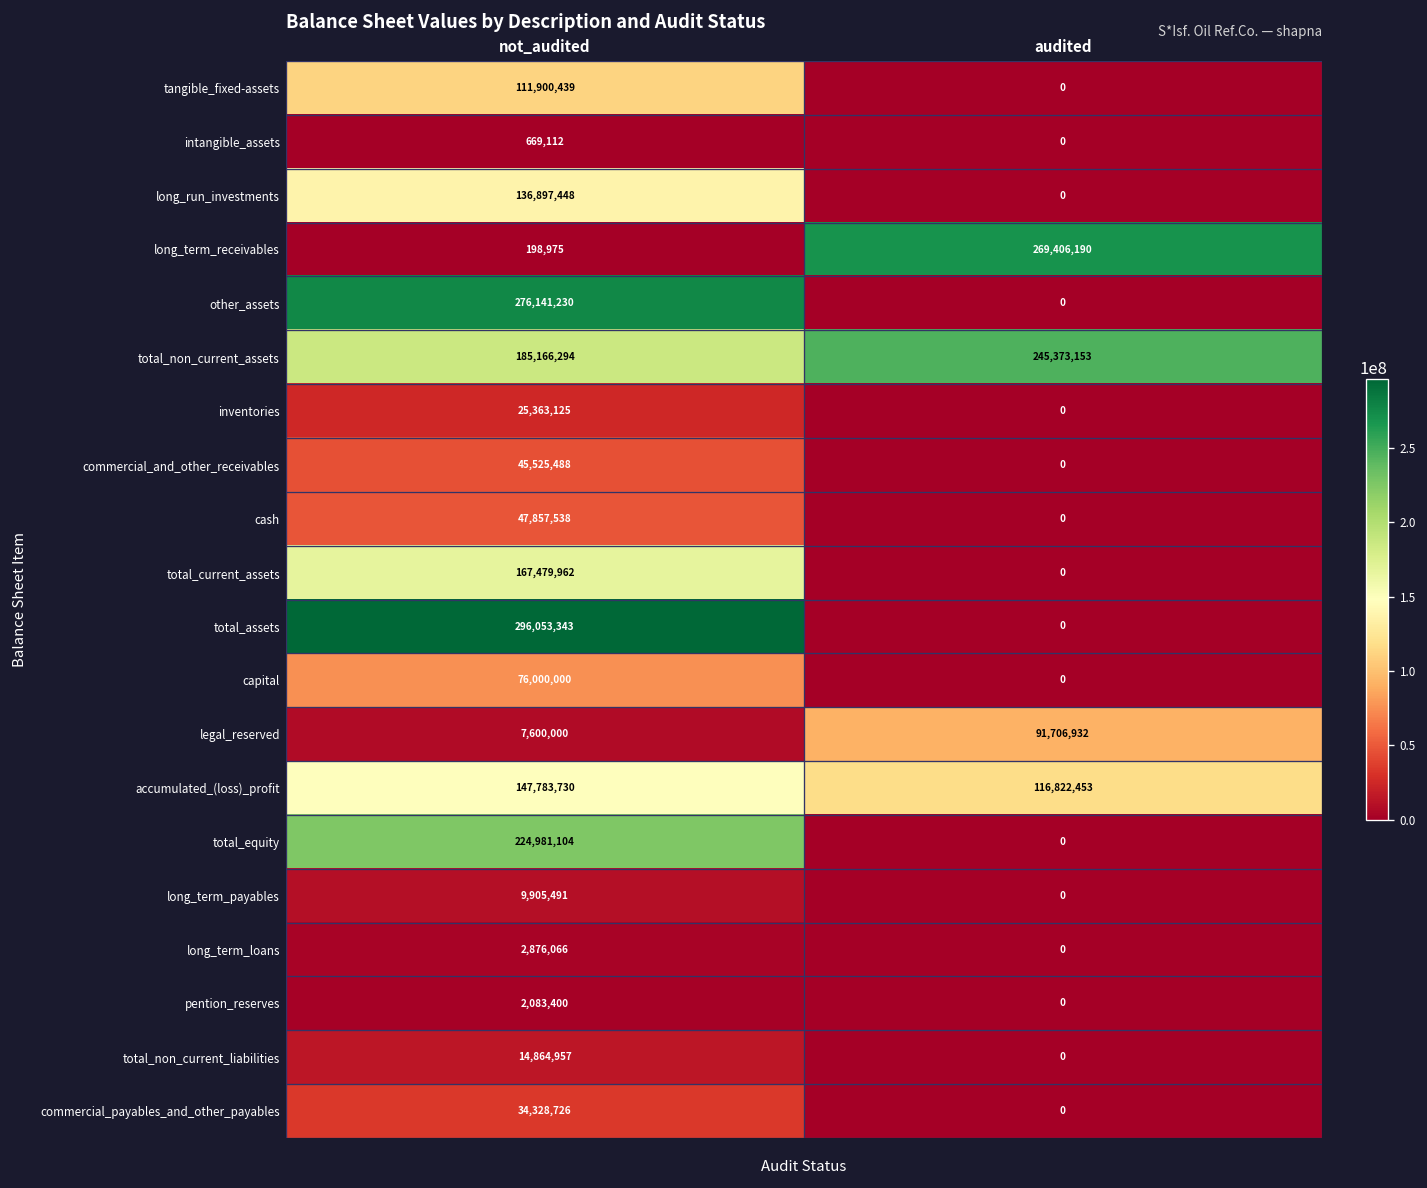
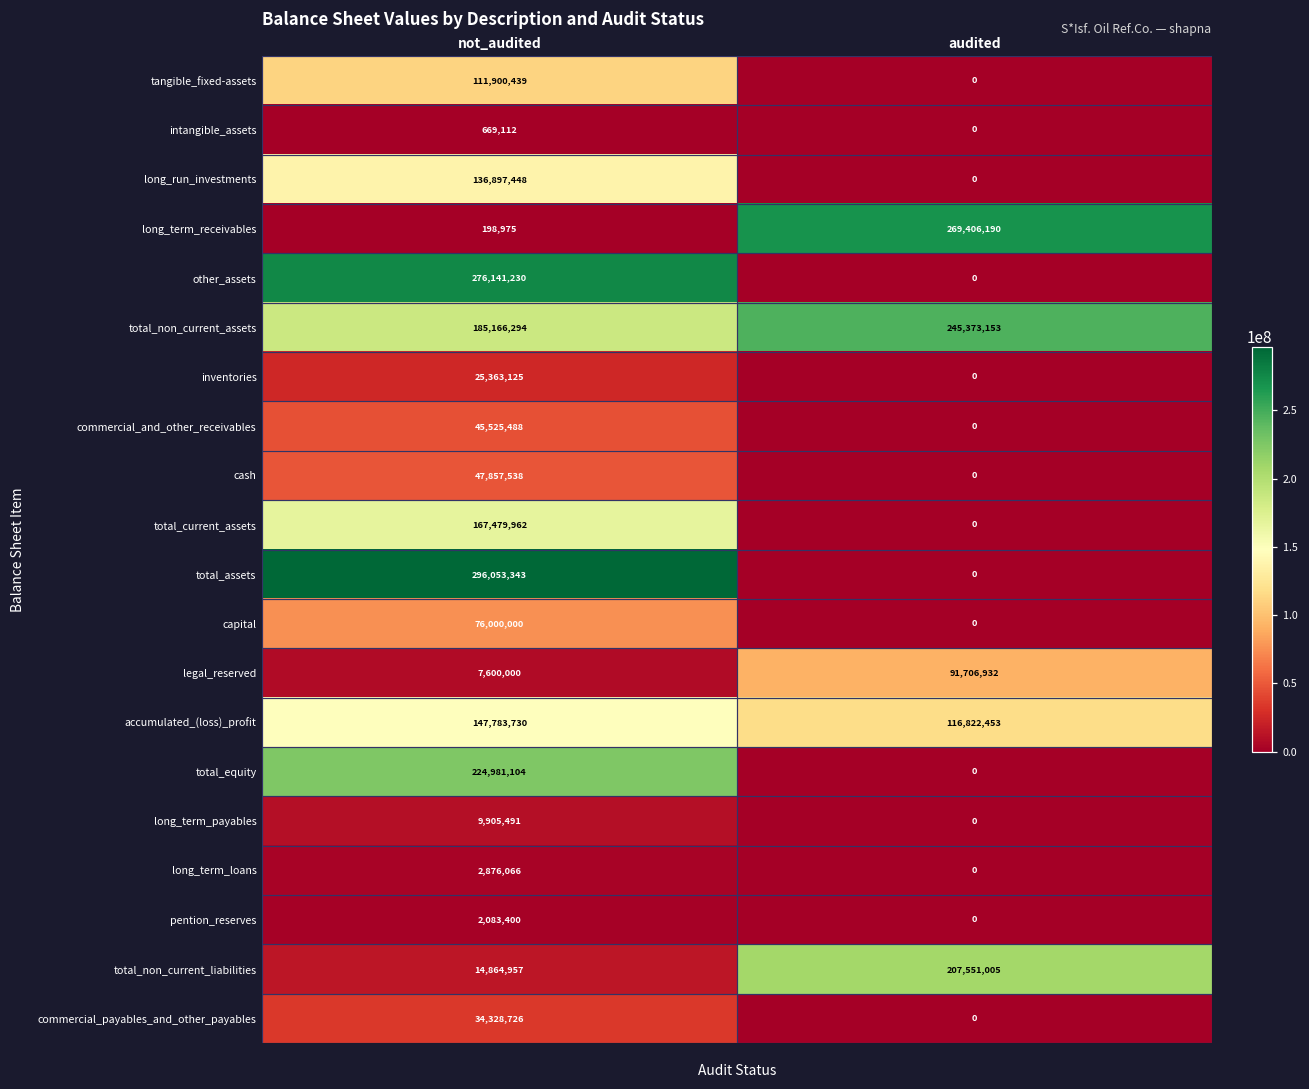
total_non_current_liabilities, audited: 0 -> 207,551,005
